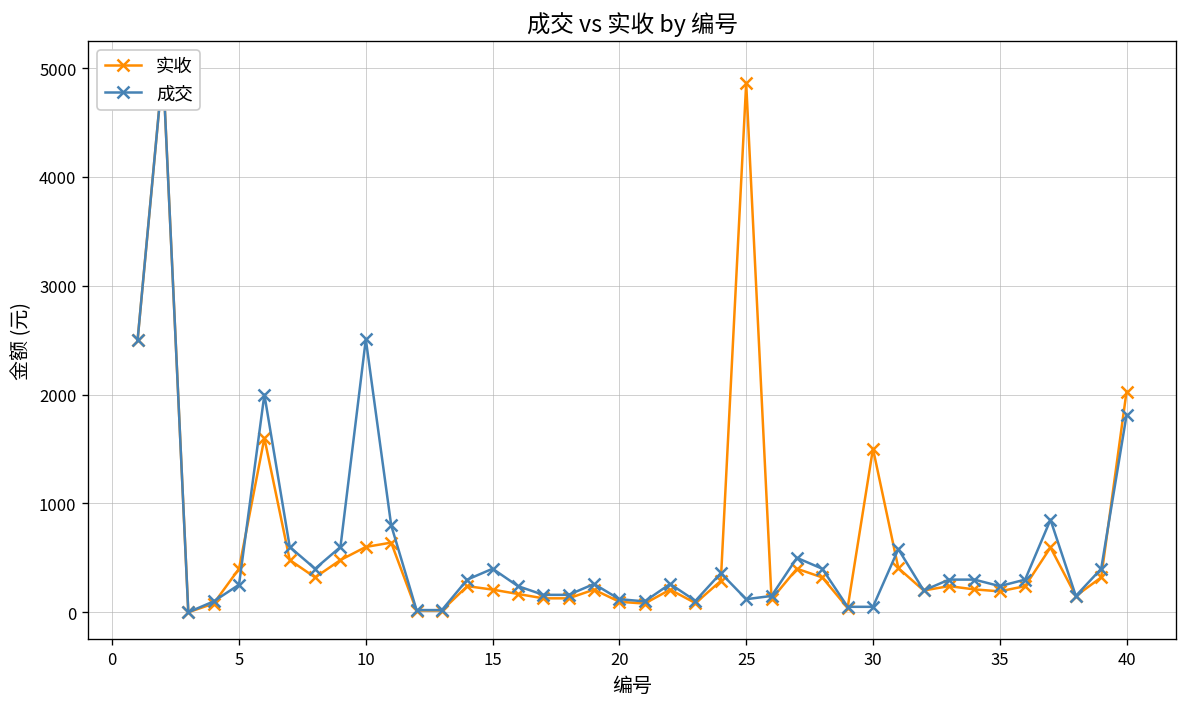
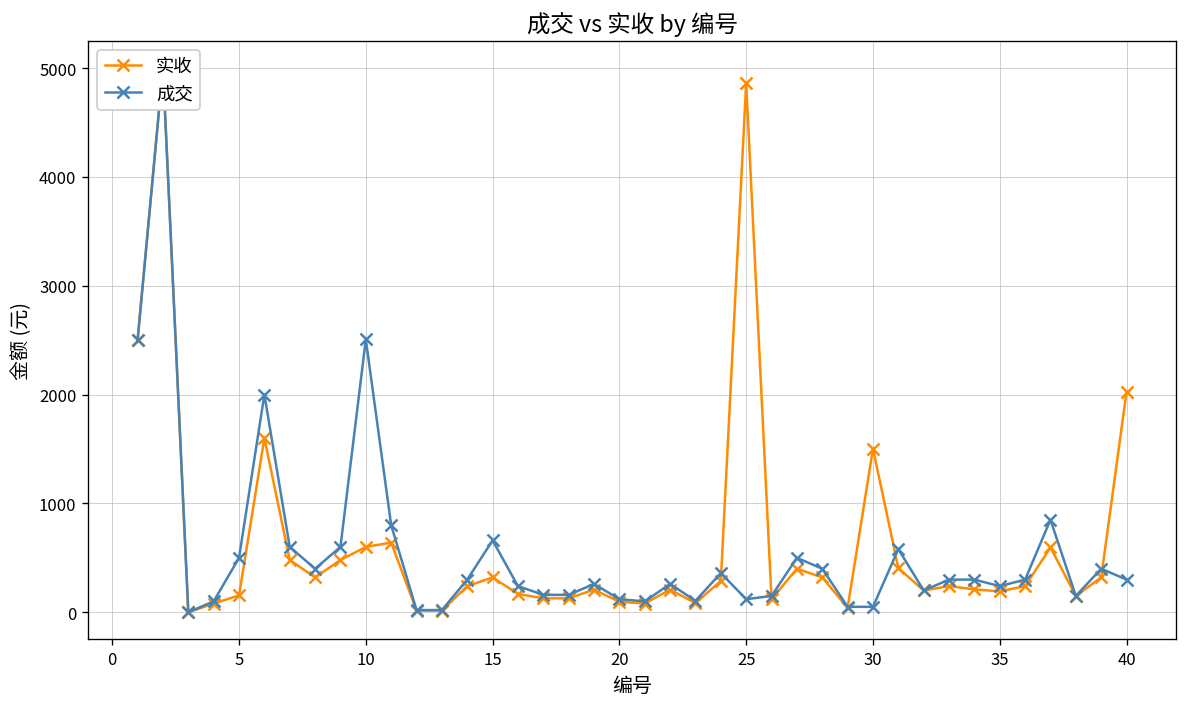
实收, 5: 400 -> 200
成交, 5: 300 -> 500
实收, 15: 200 -> 300
成交, 15: 400 -> 700
成交, 40: 1800 -> 300
